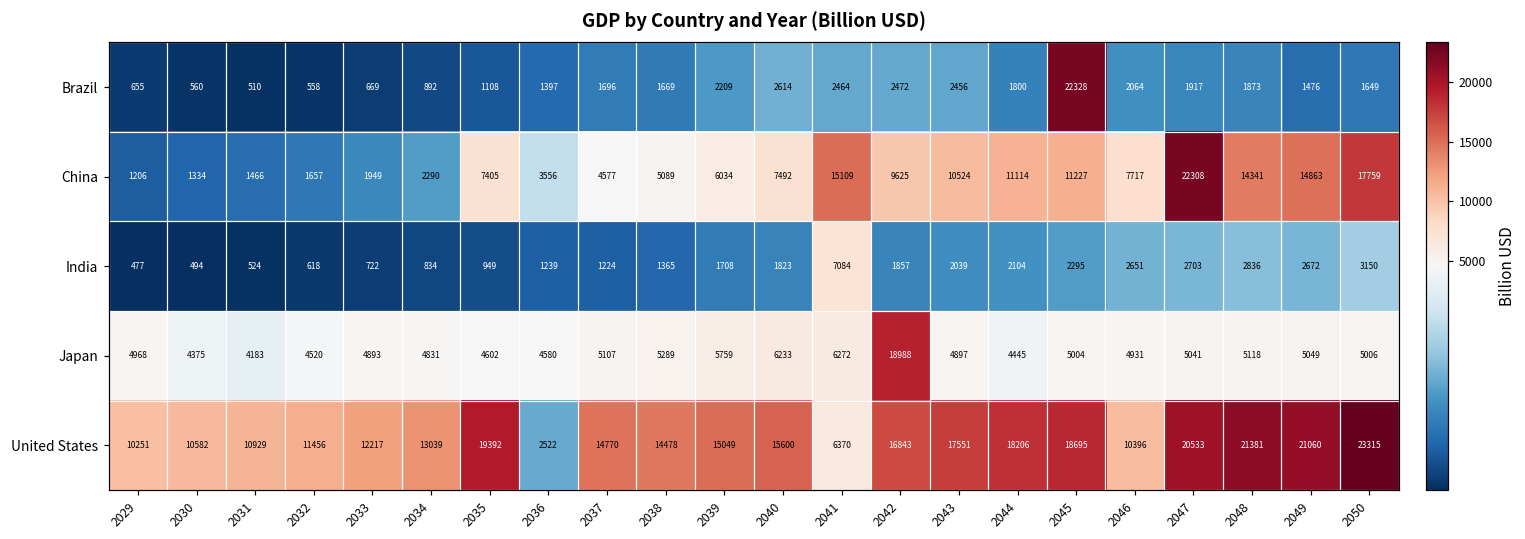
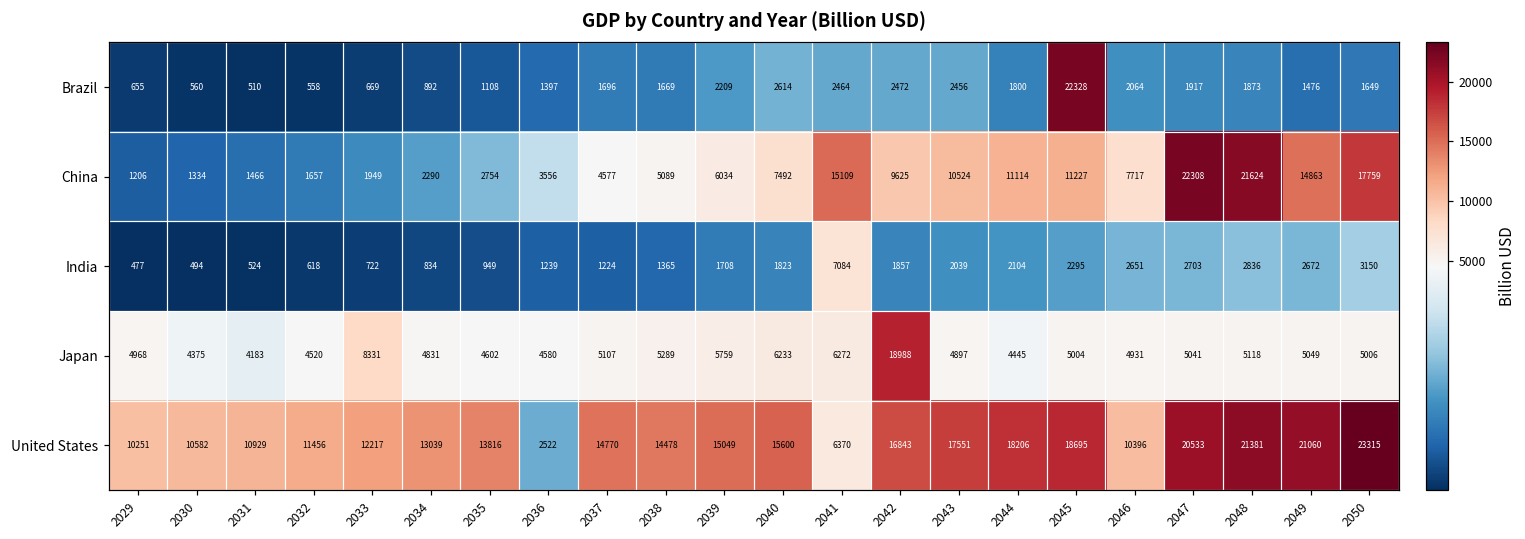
China, 2035: 7405 -> 2754
China, 2048: 14341 -> 21624
Japan, 2033: 4893 -> 8331
United States, 2035: 19392 -> 13816
